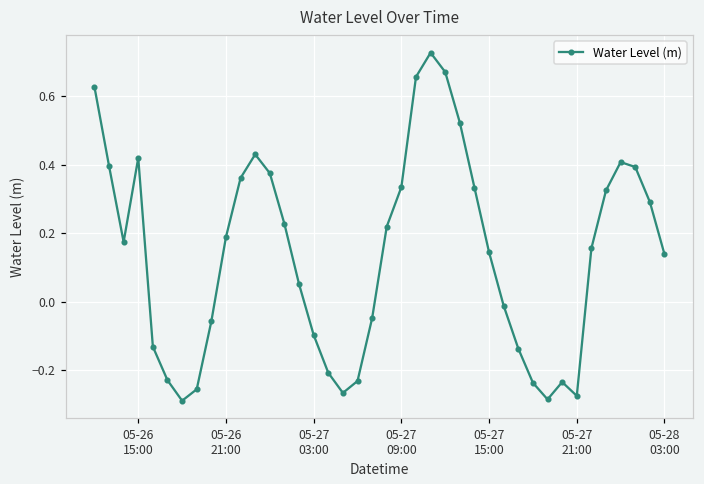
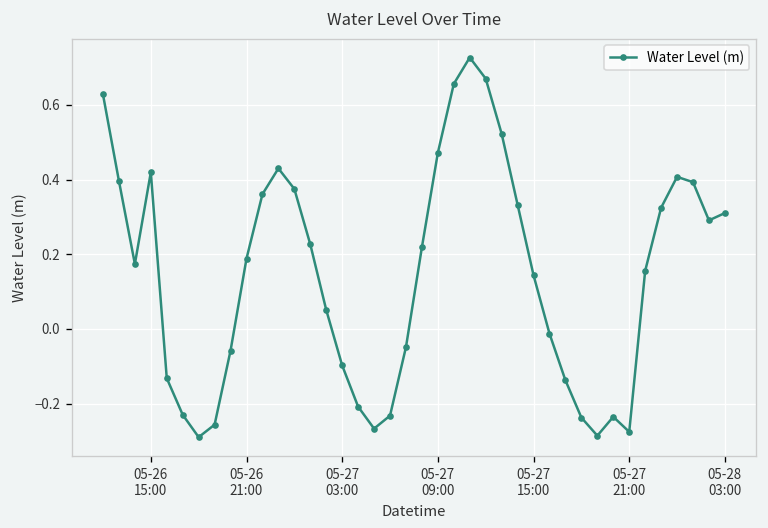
05-27 09:00: 0.33 -> 0.47
05-28 03:00: 0.14 -> 0.31
